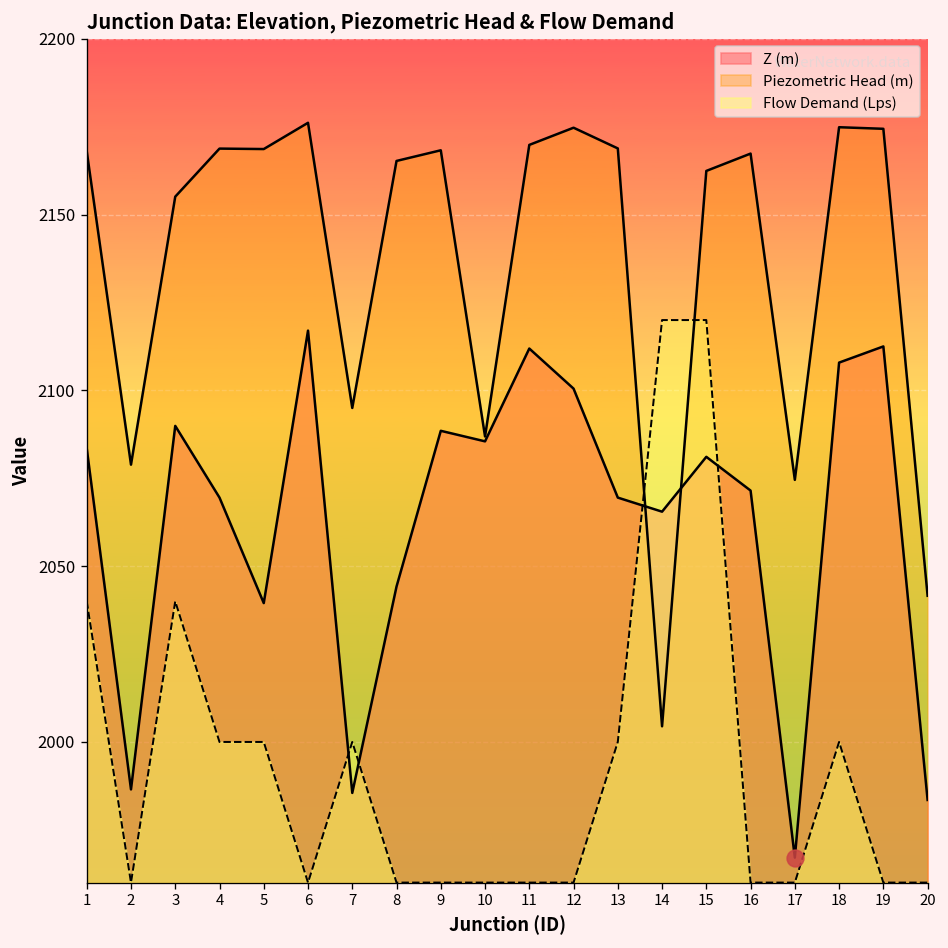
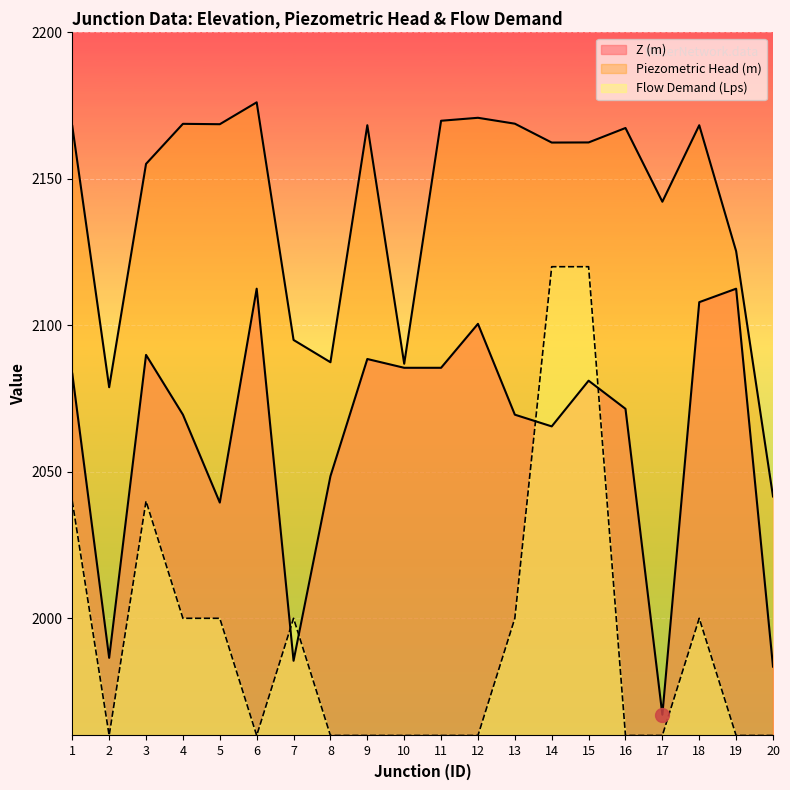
Z (m), 6: 2117 -> 2113
Z (m), 8: 2044 -> 2049
Piezometric Head (m), 8: 2165 -> 2087
Z (m), 11: 2112 -> 2086
Piezometric Head (m), 12: 2175 -> 2171
Piezometric Head (m), 14: 2004 -> 2162
Piezometric Head (m), 17: 2075 -> 2142
Piezometric Head (m), 18: 2175 -> 2168
Piezometric Head (m), 19: 2174 -> 2125
